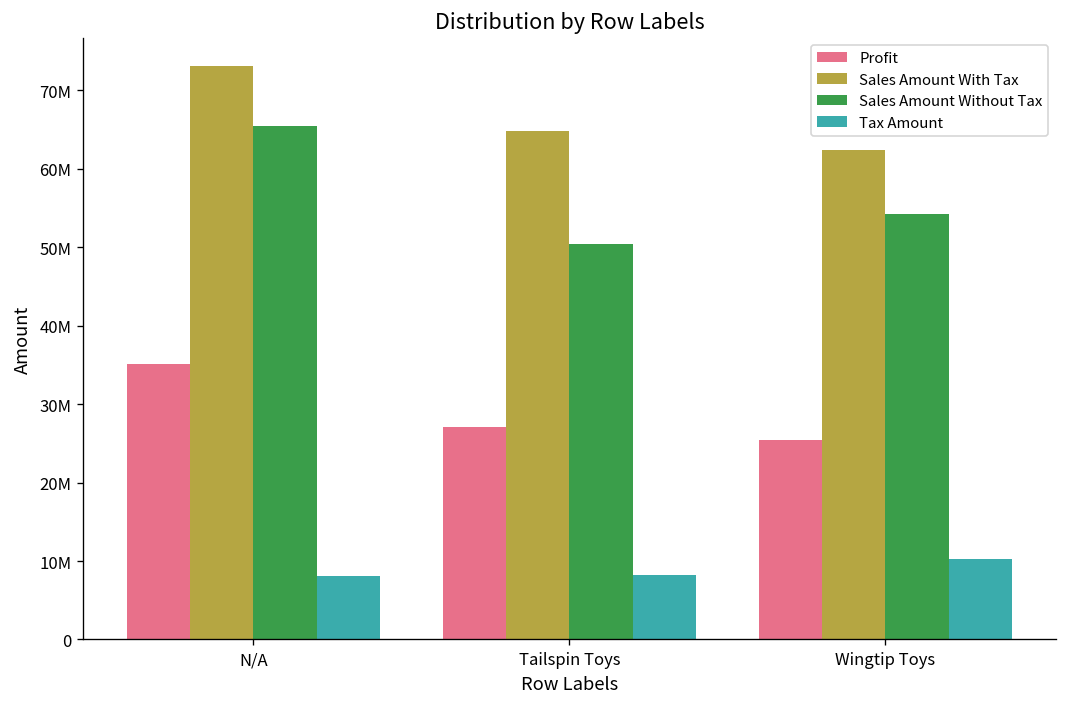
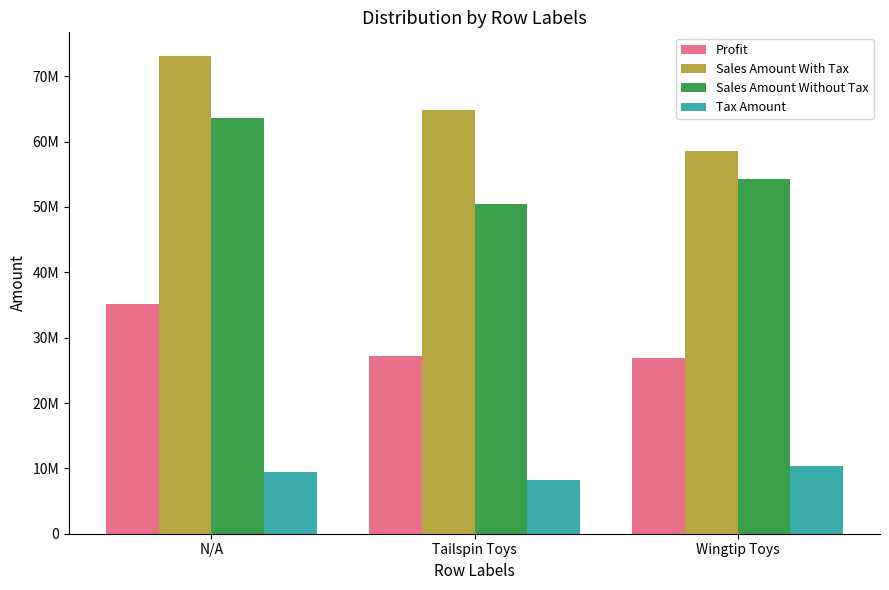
Sales Amount Without Tax, N/A: 65000000 -> 64000000
Tax Amount, N/A: 8000000 -> 10000000
Profit, Wingtip Toys: 25000000 -> 27000000
Sales Amount With Tax, Wingtip Toys: 62000000 -> 58000000
